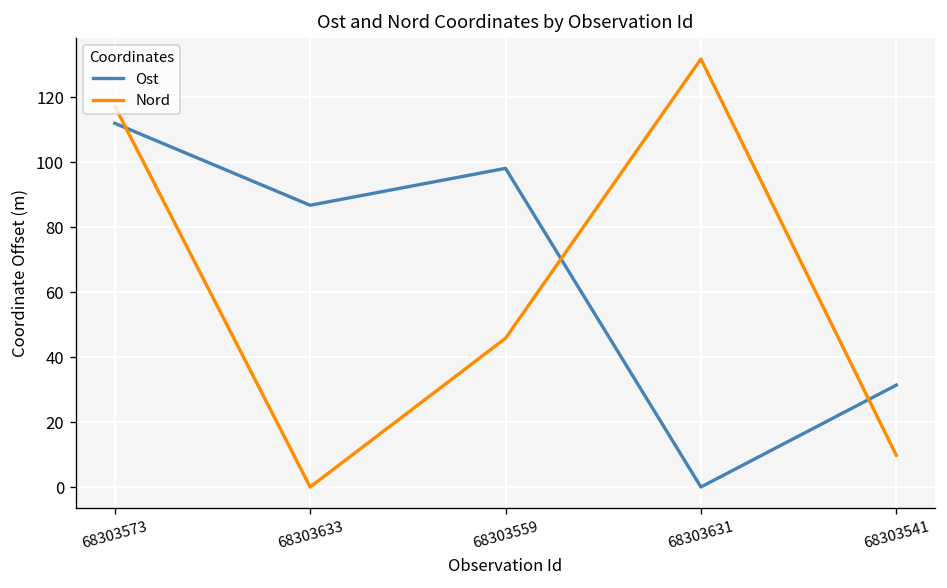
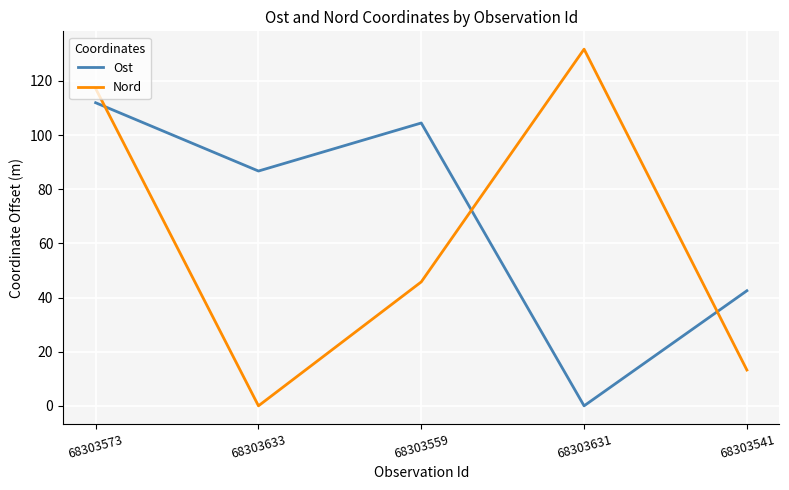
Ost, 68303559: 98 -> 104
Ost, 68303541: 31 -> 43
Nord, 68303541: 10 -> 13
